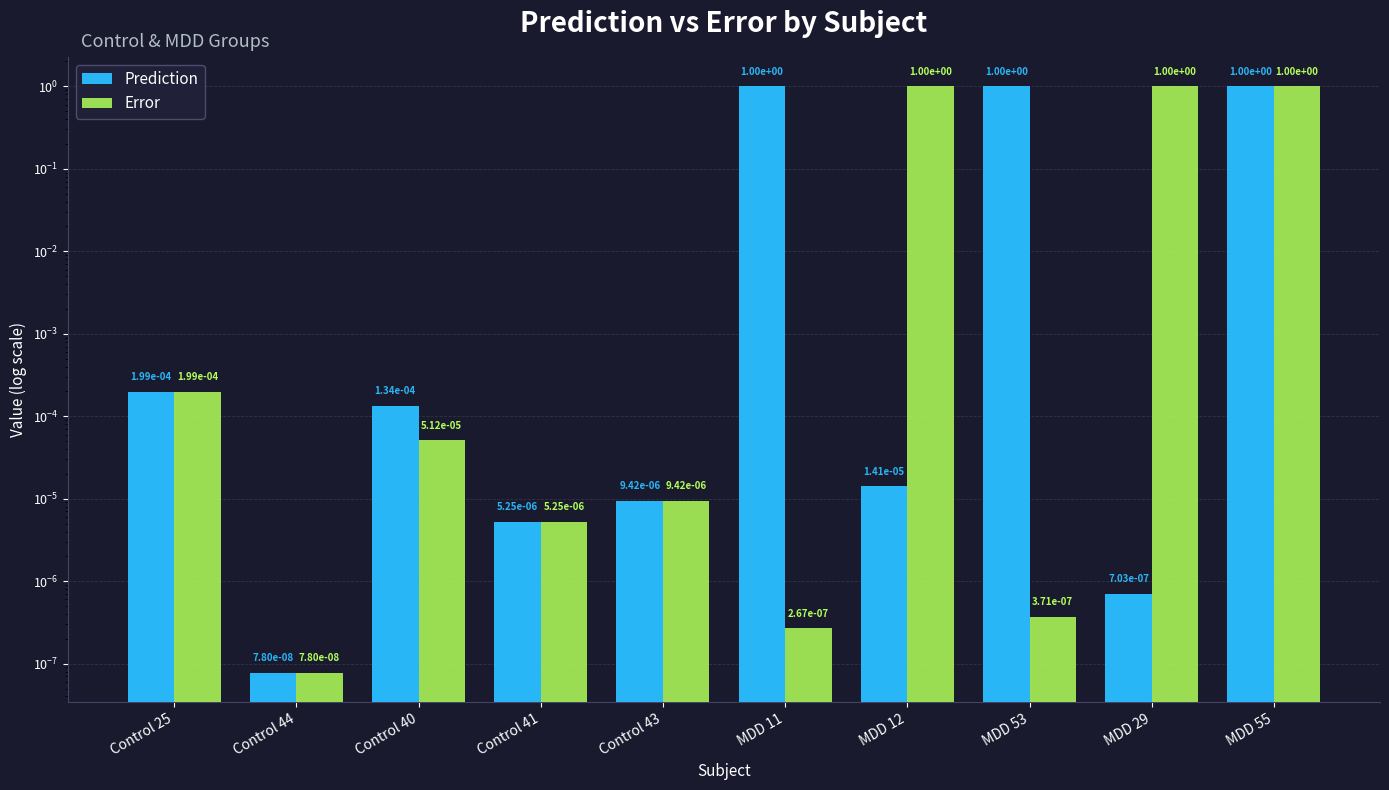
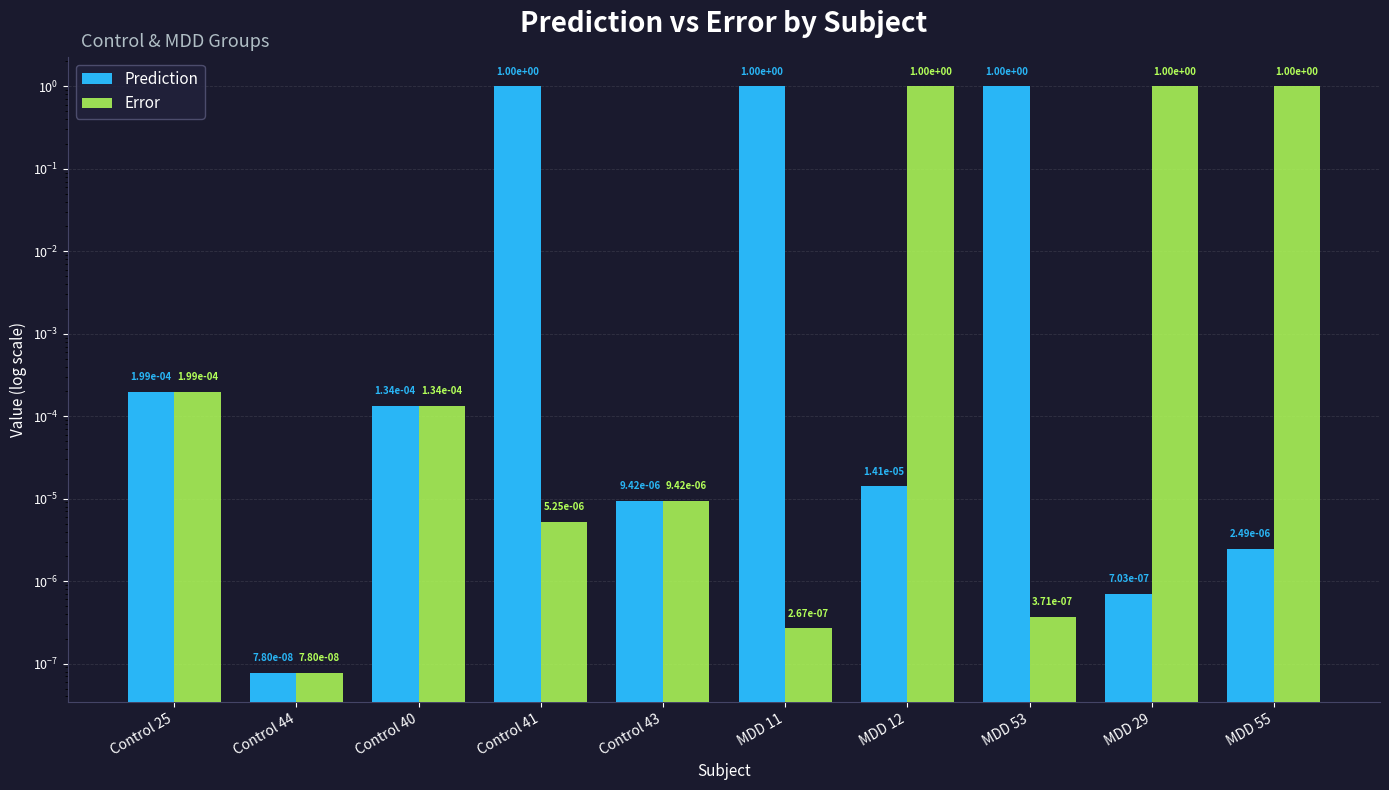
Error, Control 40: 5.12e-05 -> 1.34e-04
Prediction, Control 41: 5.25e-06 -> 1.00e+00
Prediction, MDD 55: 1.00e+00 -> 2.49e-06
